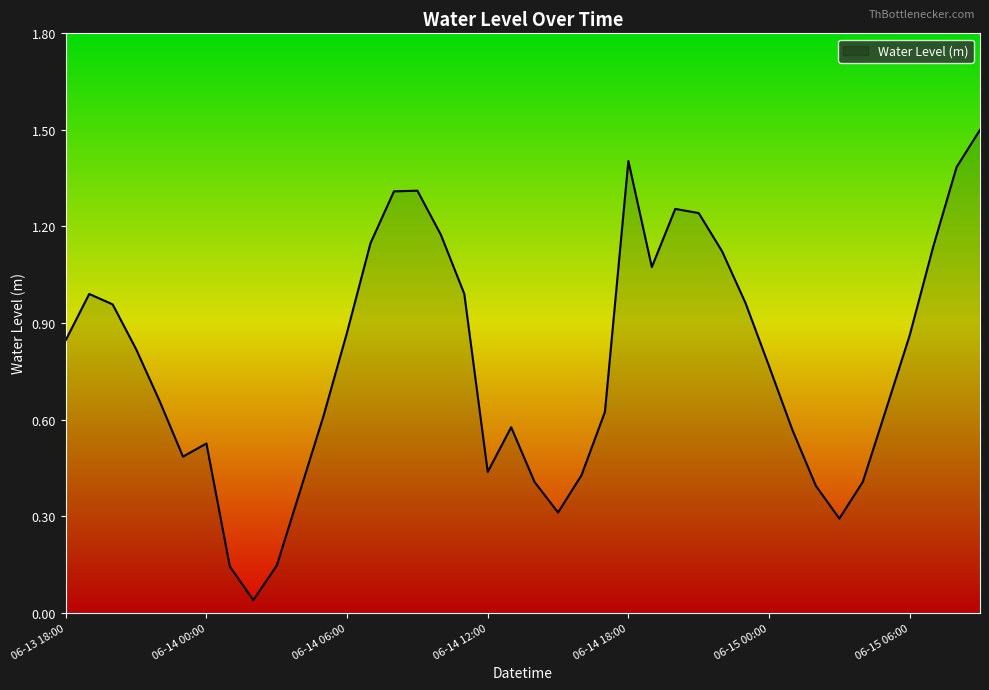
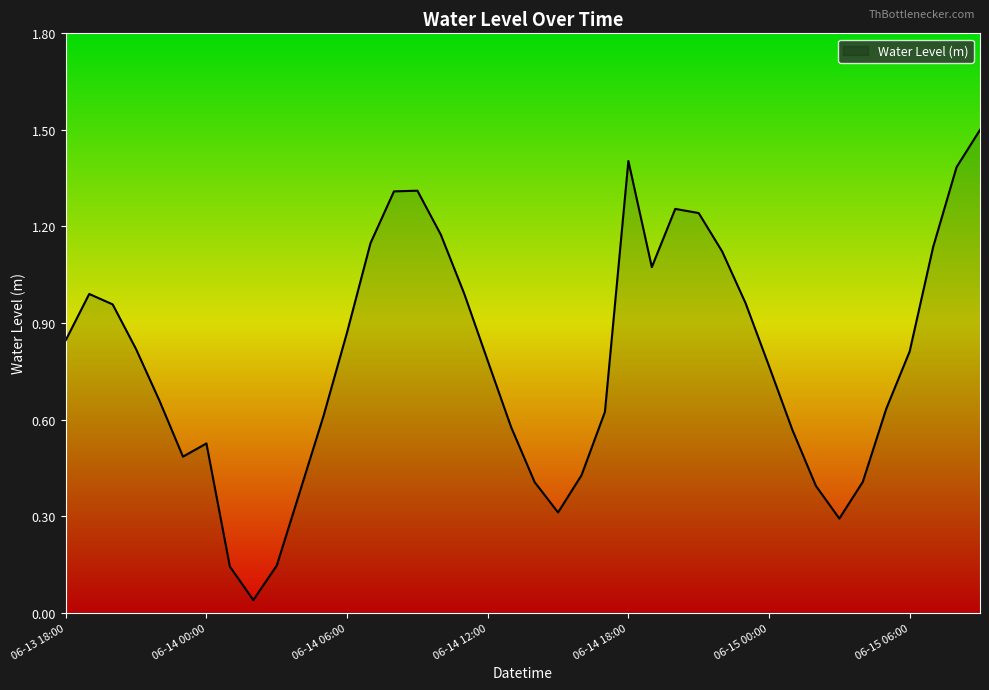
06-14 12:00: 0.44 -> 0.78
06-15 06:00: 0.86 -> 0.81
